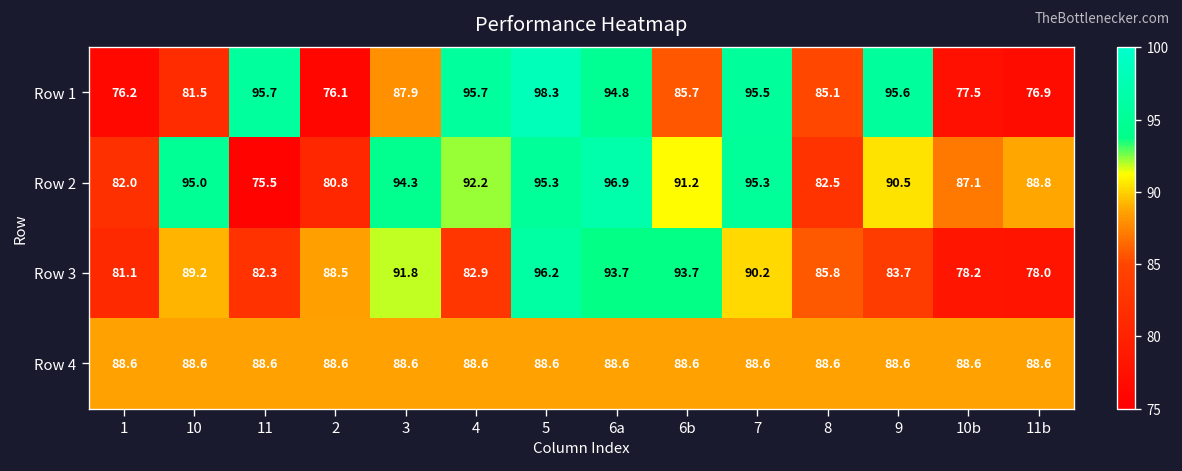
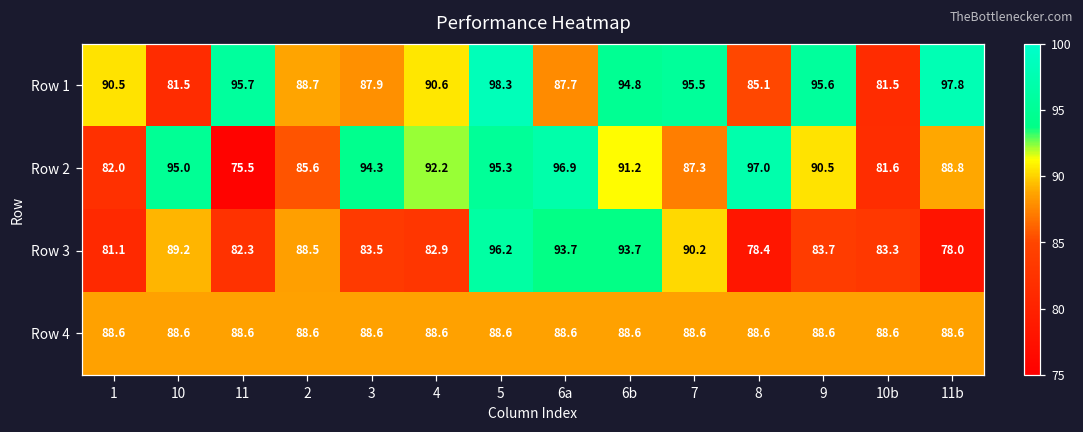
Row 1, 1: 76.2 -> 90.5
Row 1, 2: 76.1 -> 88.7
Row 1, 4: 95.7 -> 90.6
Row 1, 6a: 94.8 -> 87.7
Row 1, 6b: 85.7 -> 94.8
Row 1, 10b: 77.5 -> 81.5
Row 1, 11b: 76.9 -> 97.8
Row 2, 2: 80.8 -> 85.6
Row 2, 7: 95.3 -> 87.3
Row 2, 8: 82.5 -> 97.0
Row 2, 10b: 87.1 -> 81.6
Row 3, 3: 91.8 -> 83.5
Row 3, 8: 85.8 -> 78.4
Row 3, 10b: 78.2 -> 83.3
